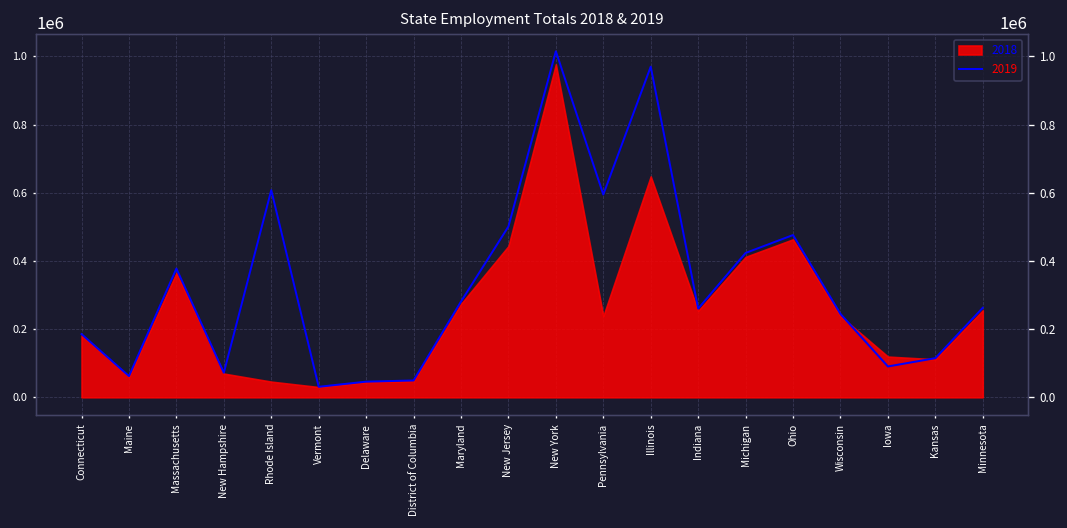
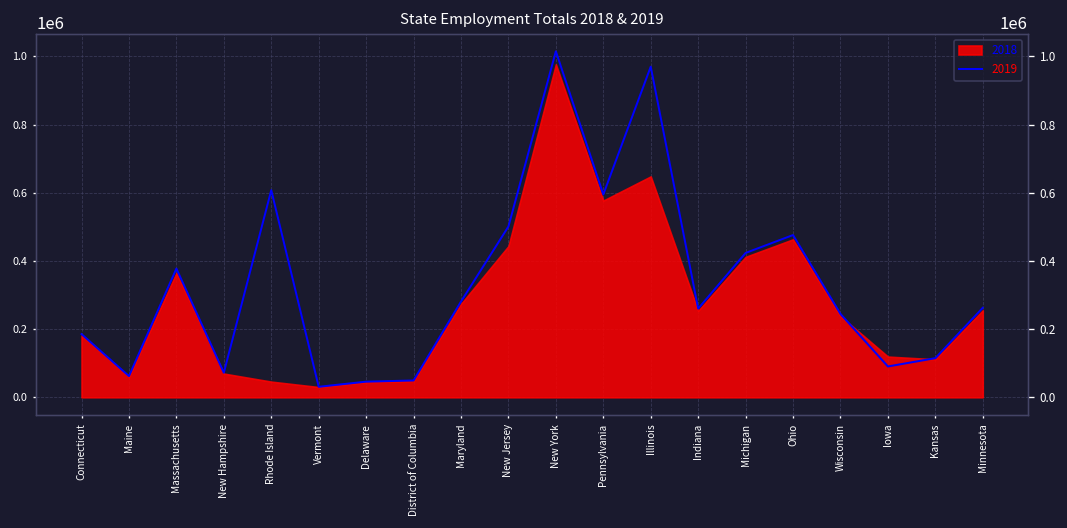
2018, Pennsylvania: 240000 -> 580000
